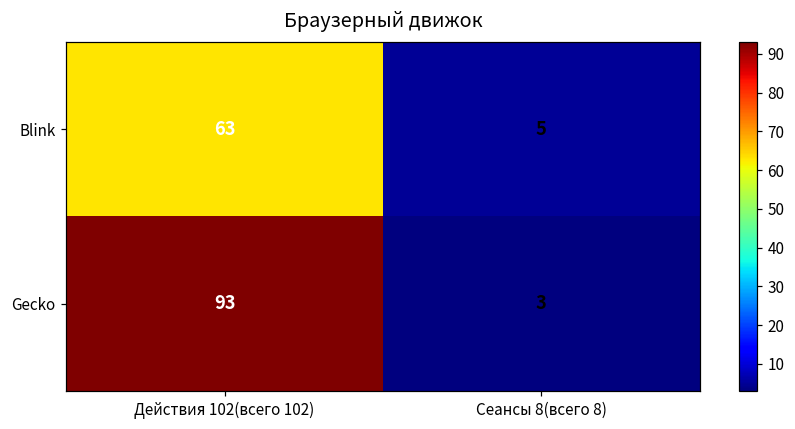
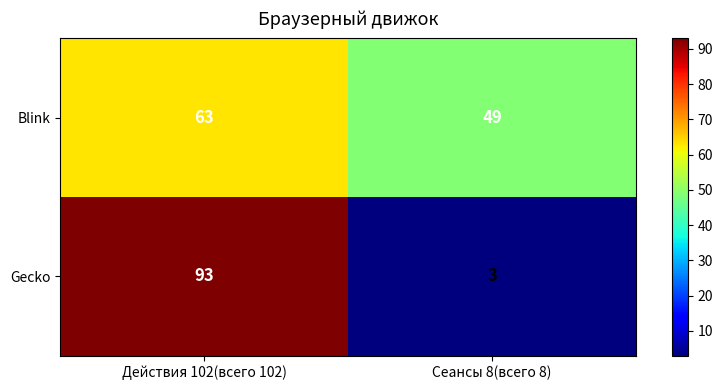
Blink, Сеансы 8(всего 8): 5 -> 49
